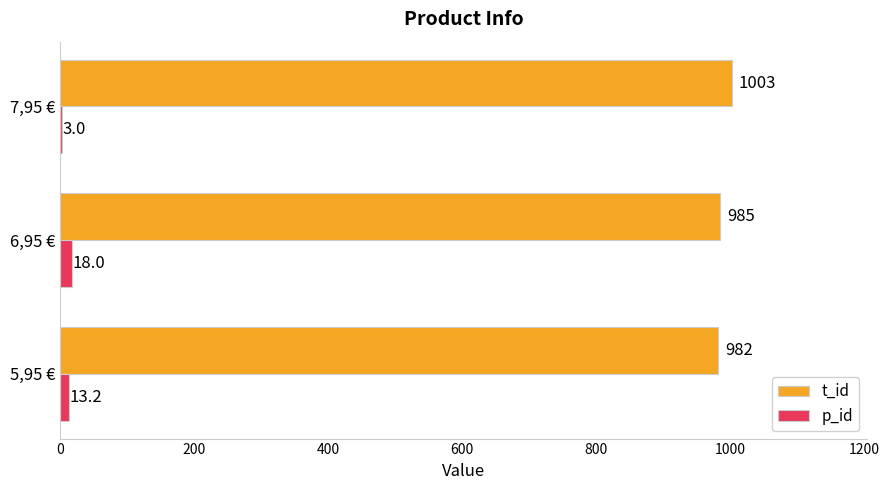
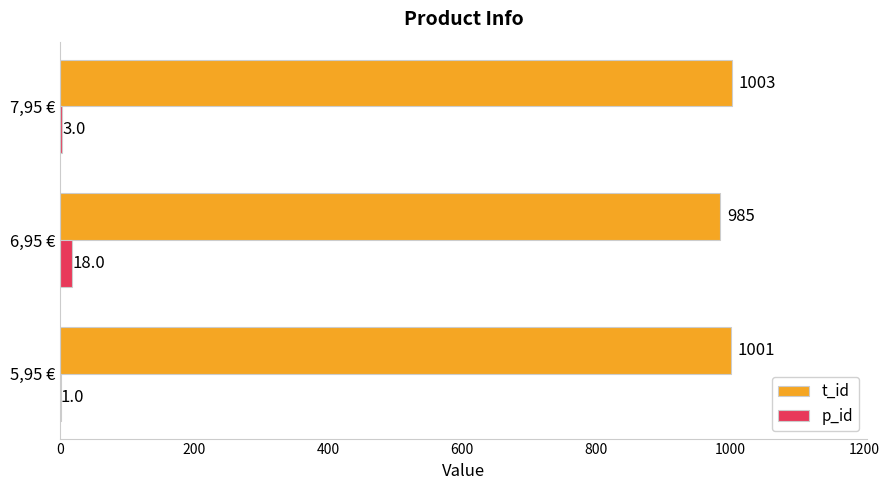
t_id, 5,95 €: 982 -> 1001
p_id, 5,95 €: 13.2 -> 1.0
